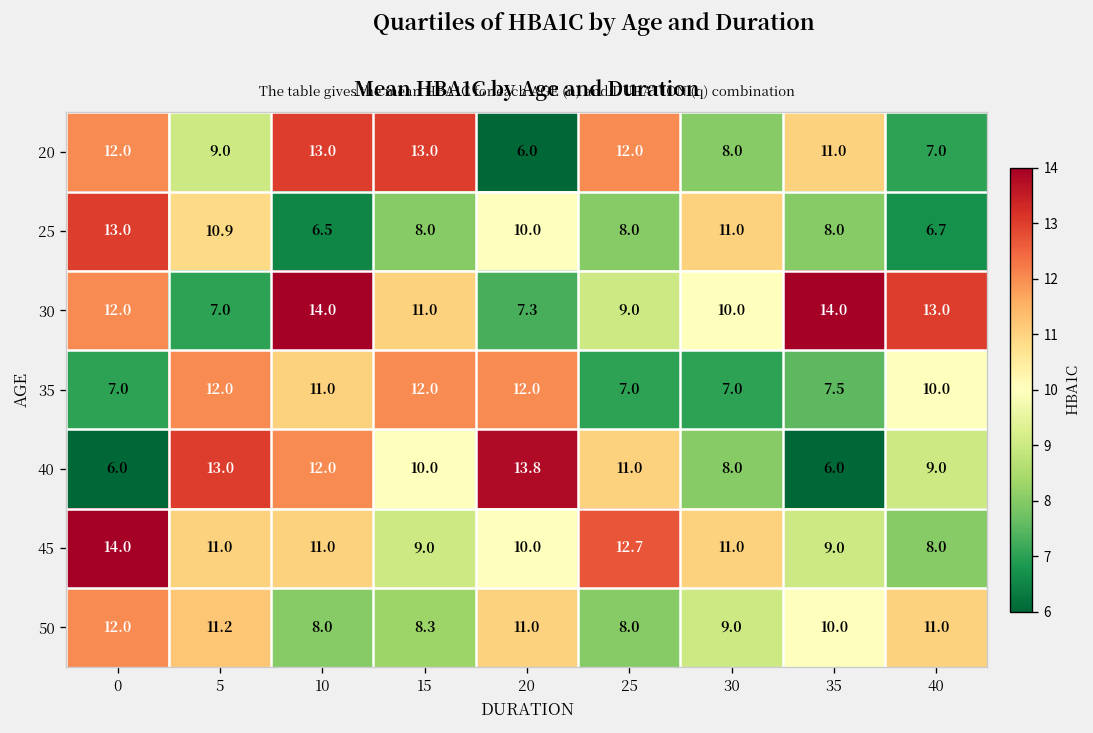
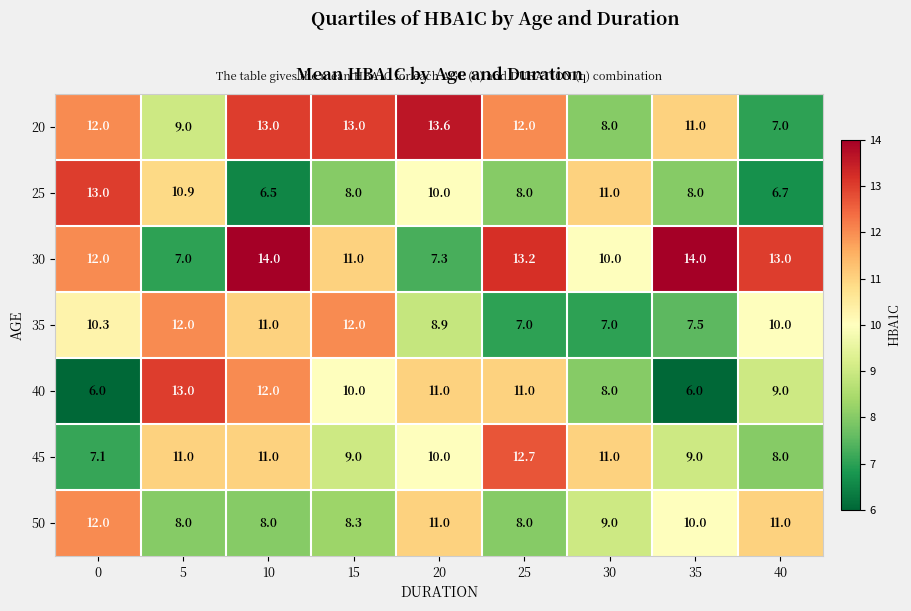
20, 20: 6.0 -> 13.6
30, 25: 9.0 -> 13.2
35, 0: 7.0 -> 10.3
35, 20: 12.0 -> 8.9
40, 20: 13.8 -> 11.0
45, 0: 14.0 -> 7.1
50, 5: 11.2 -> 8.0
